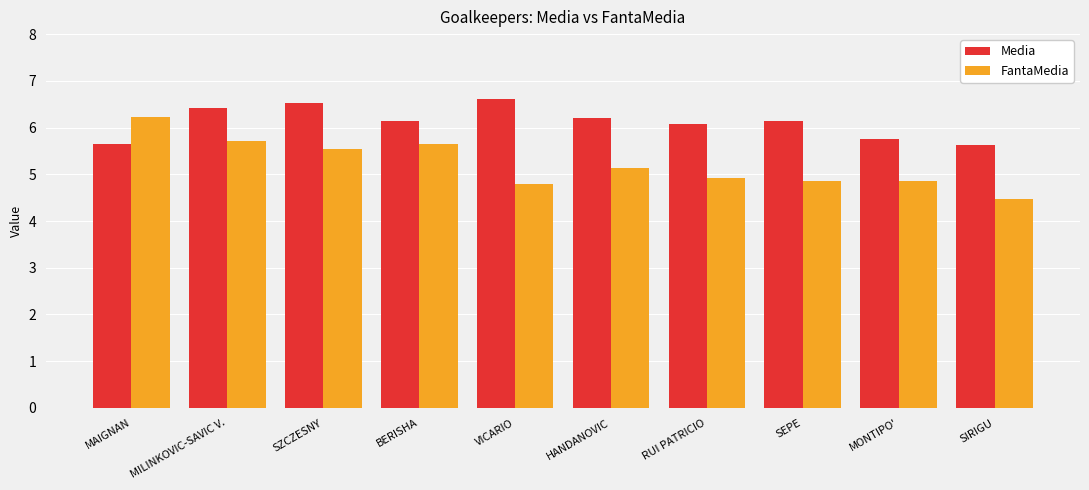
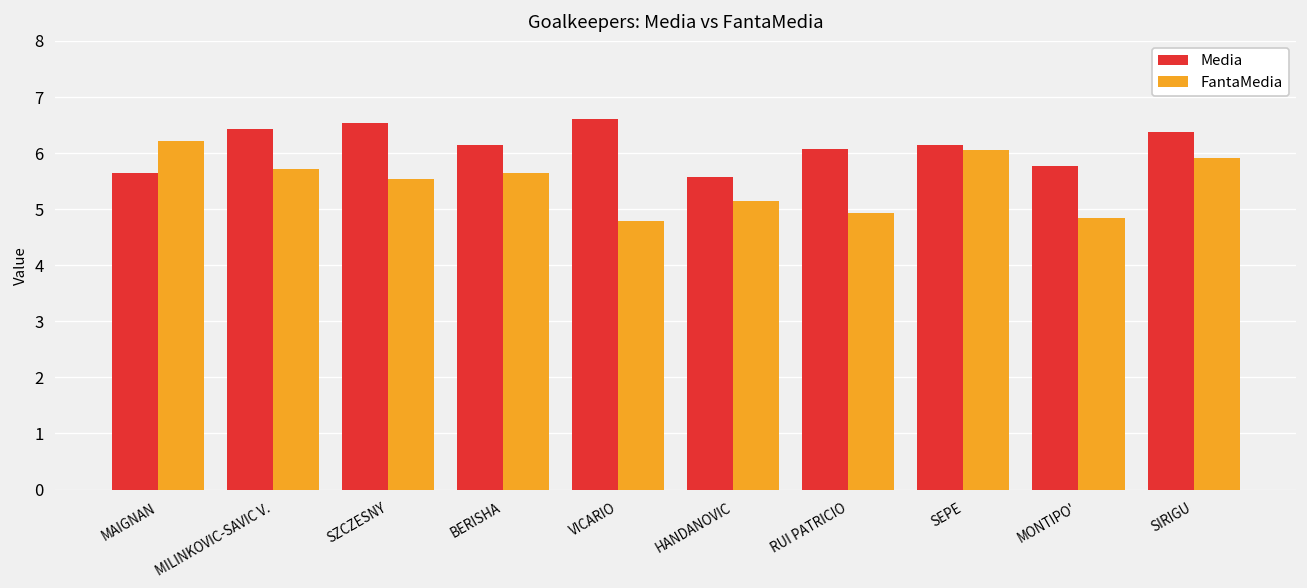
Media, HANDANOVIC: 6.2 -> 5.6
FantaMedia, SEPE: 4.9 -> 6.1
Media, SIRIGU: 5.6 -> 6.4
FantaMedia, SIRIGU: 4.5 -> 5.9
